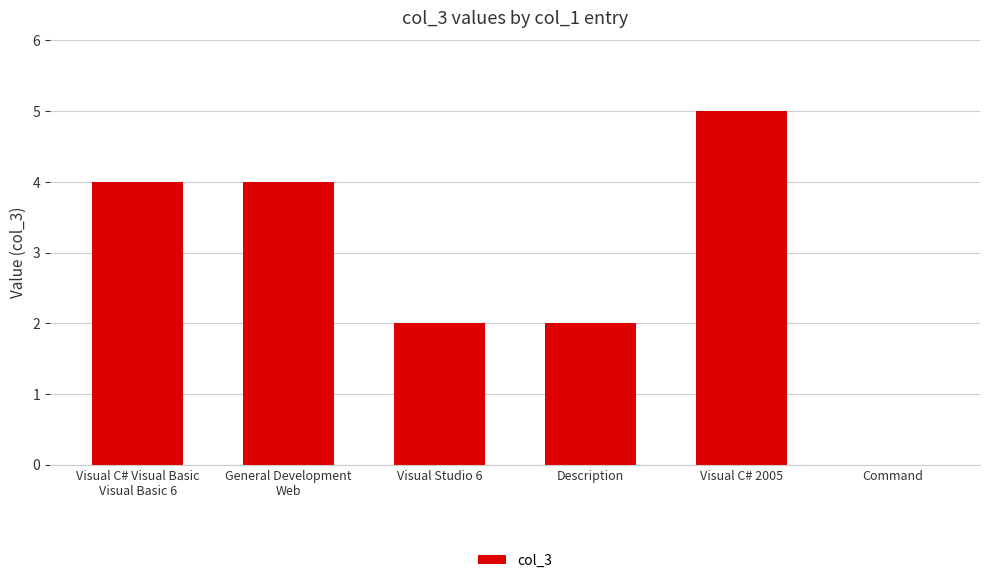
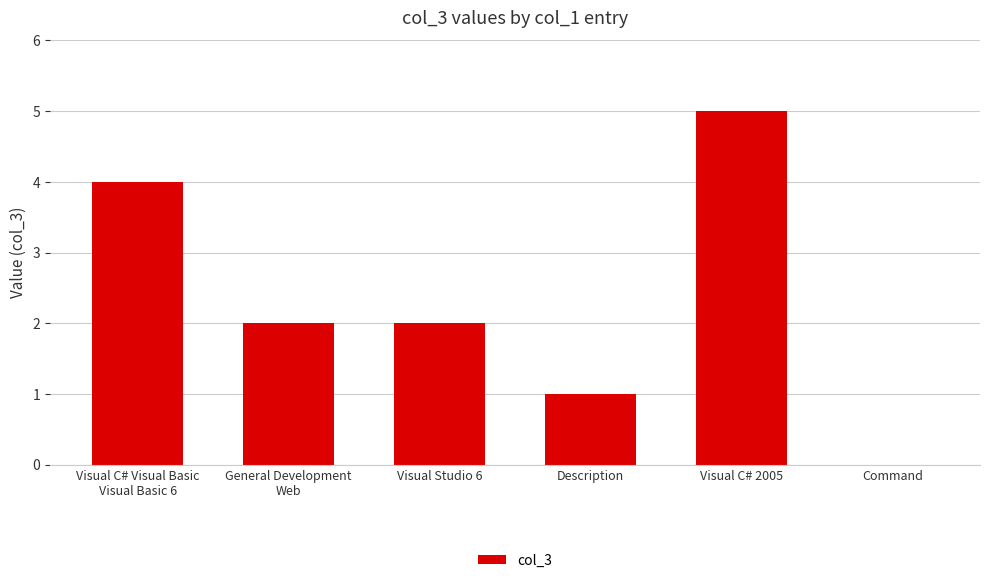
General Development Web: 4 -> 2
Description: 2 -> 1
